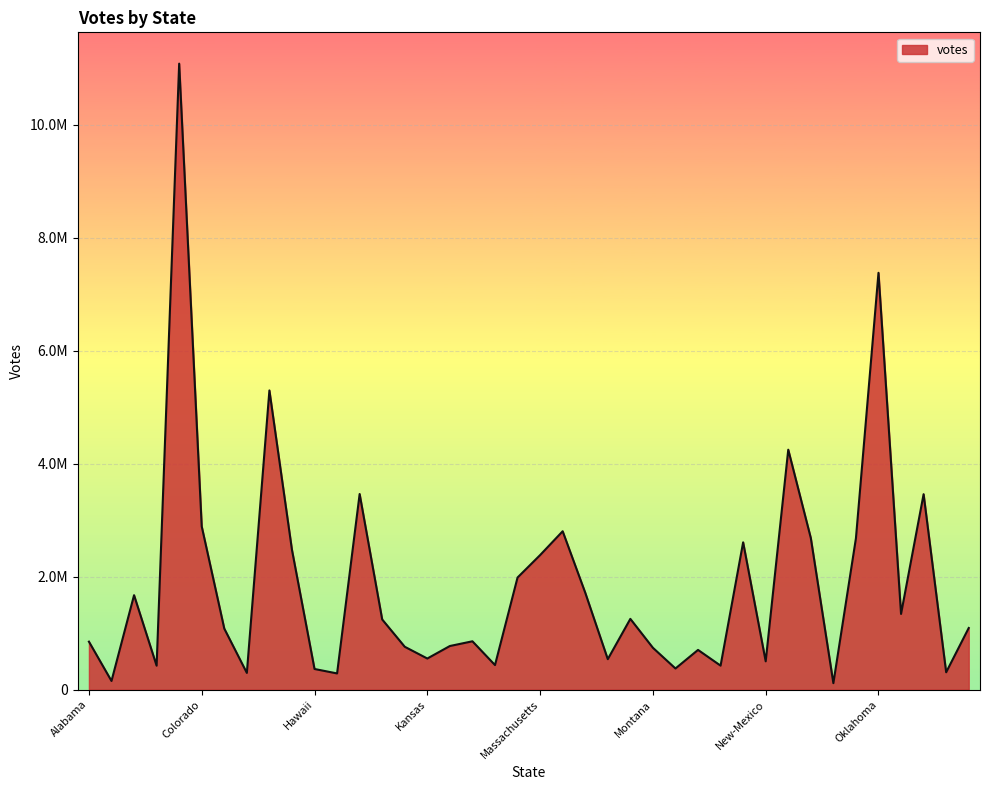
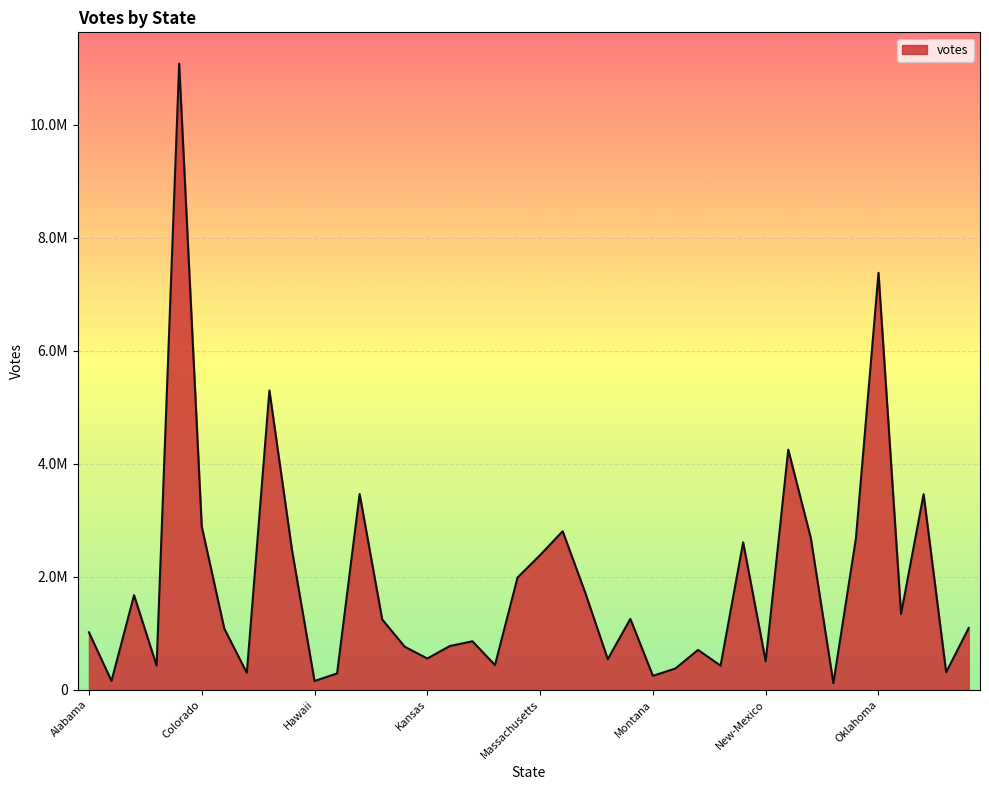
Alabama: 800000 -> 1000000
Hawaii: 400000 -> 200000
Montana: 700000 -> 200000
